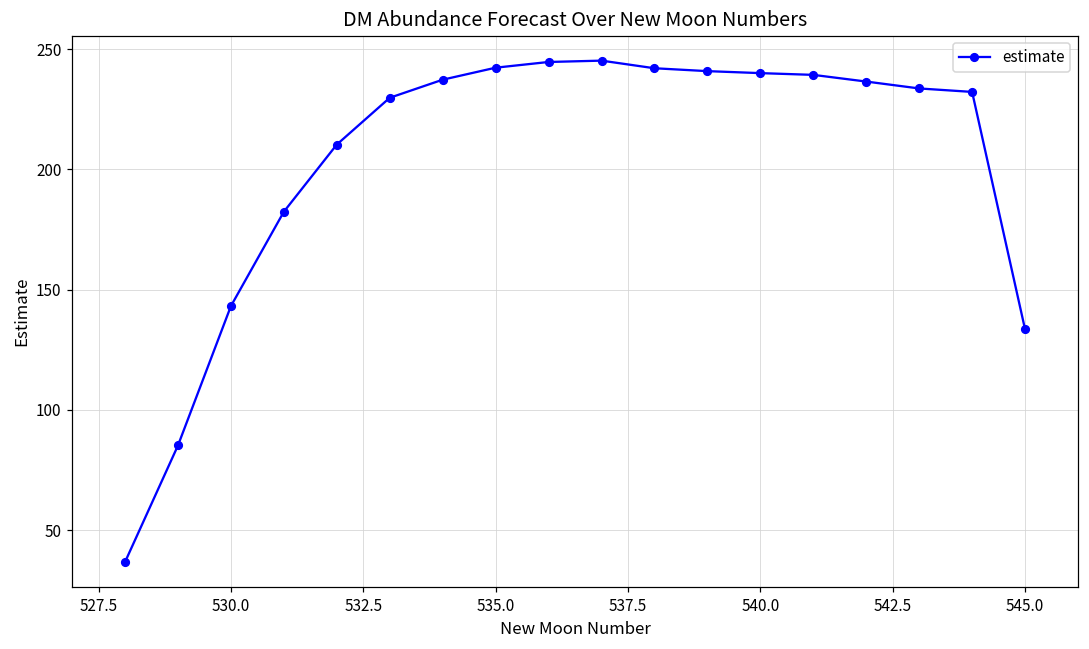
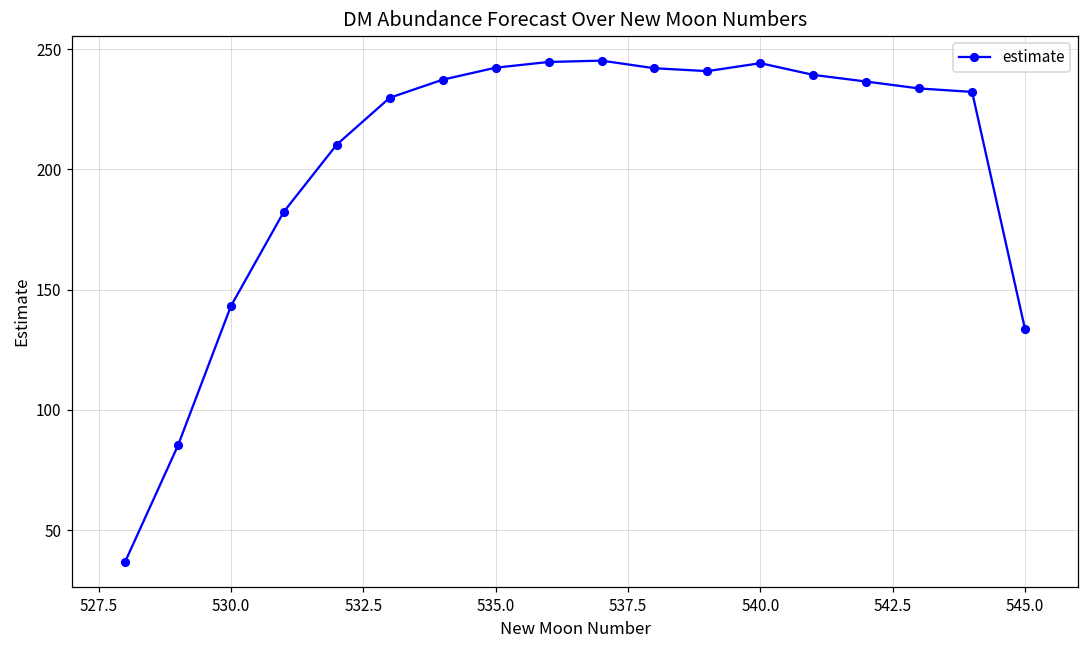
540.0: 240 -> 244
